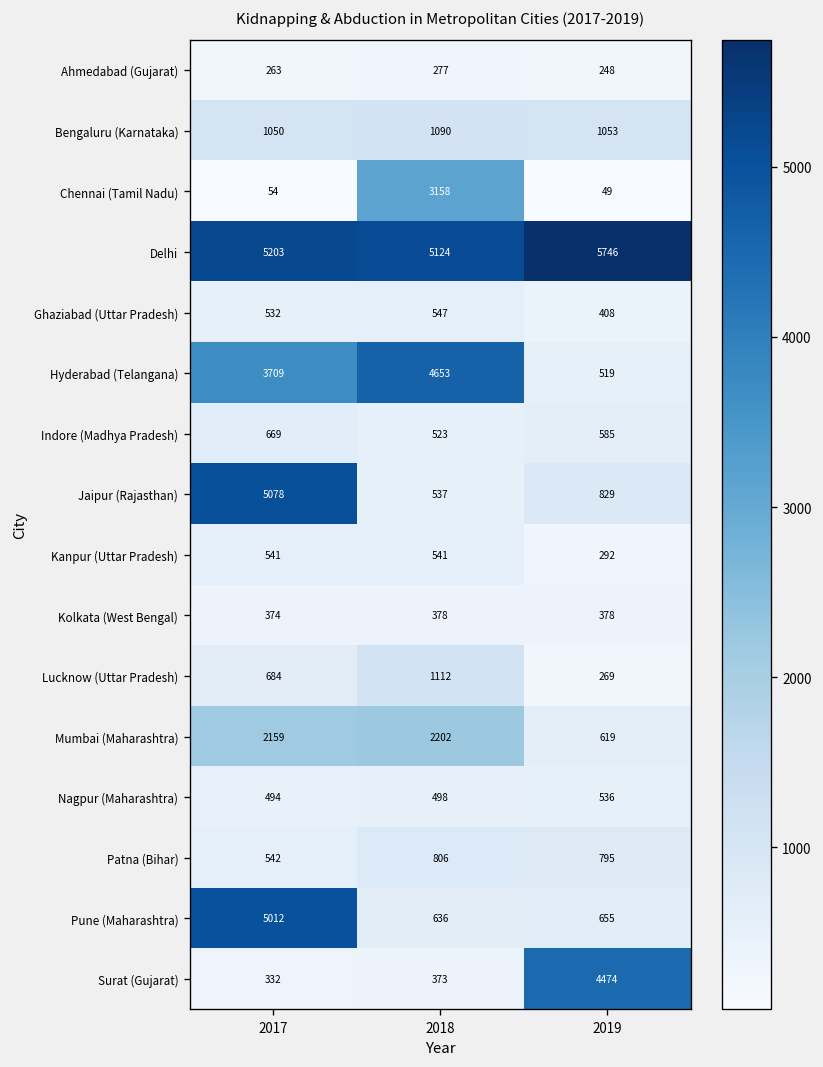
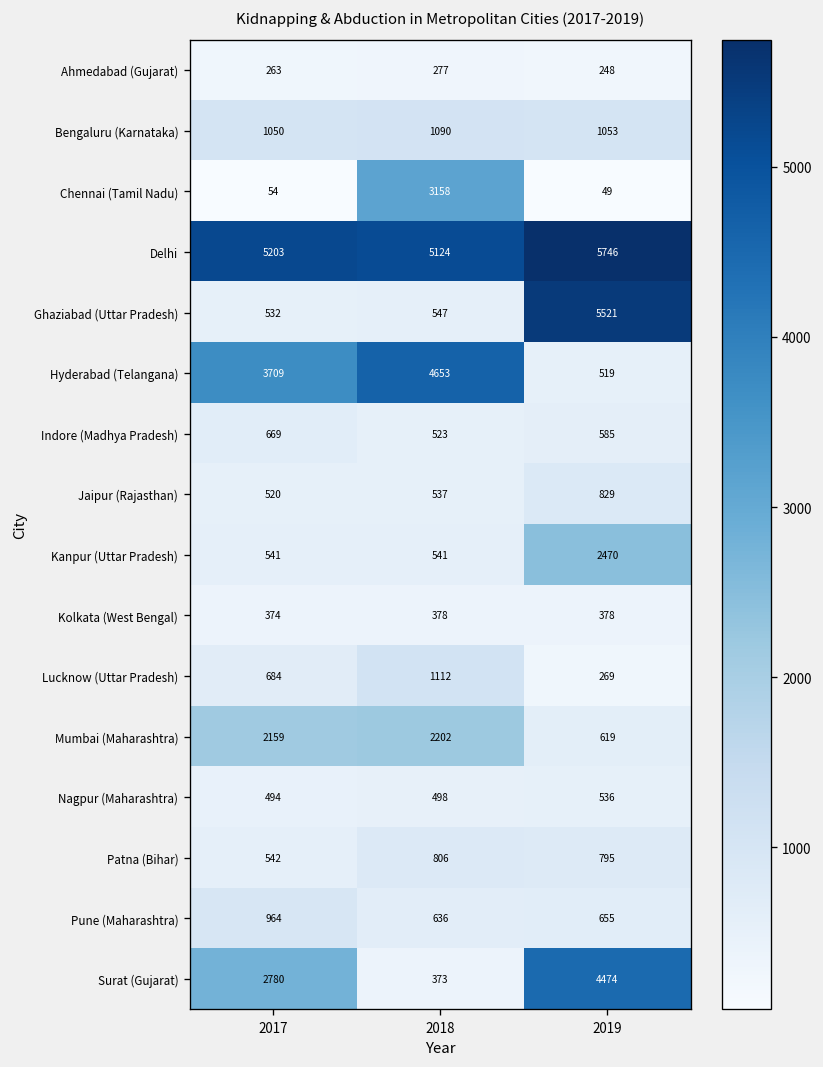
Ghaziabad (Uttar Pradesh), 2019: 408 -> 5521
Jaipur (Rajasthan), 2017: 5078 -> 520
Kanpur (Uttar Pradesh), 2019: 292 -> 2470
Pune (Maharashtra), 2017: 5012 -> 964
Surat (Gujarat), 2017: 332 -> 2780
